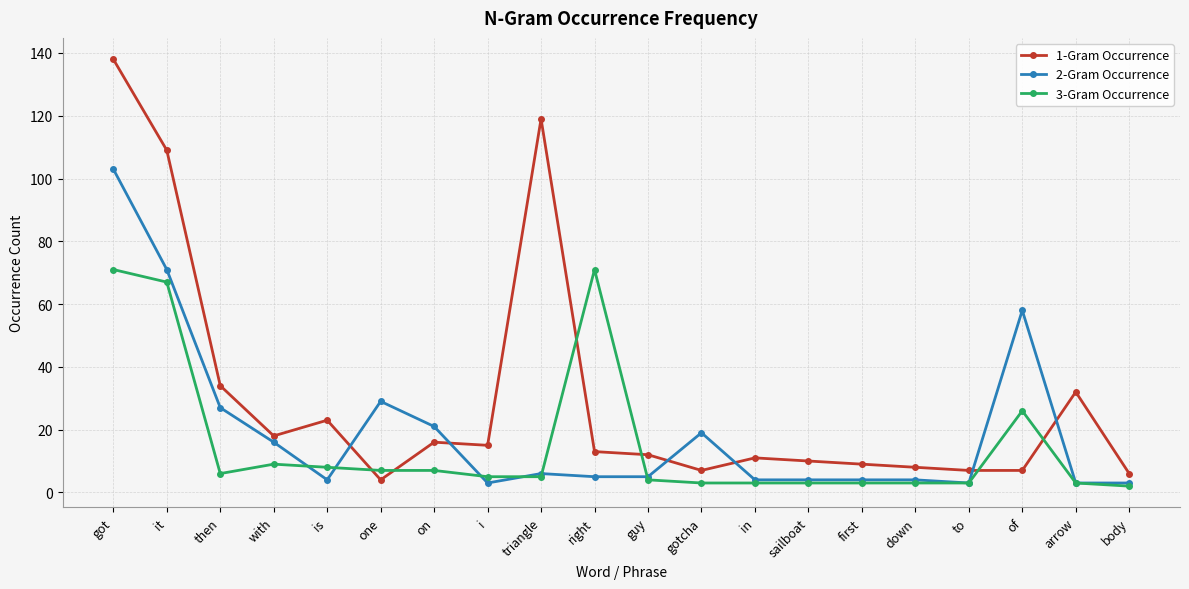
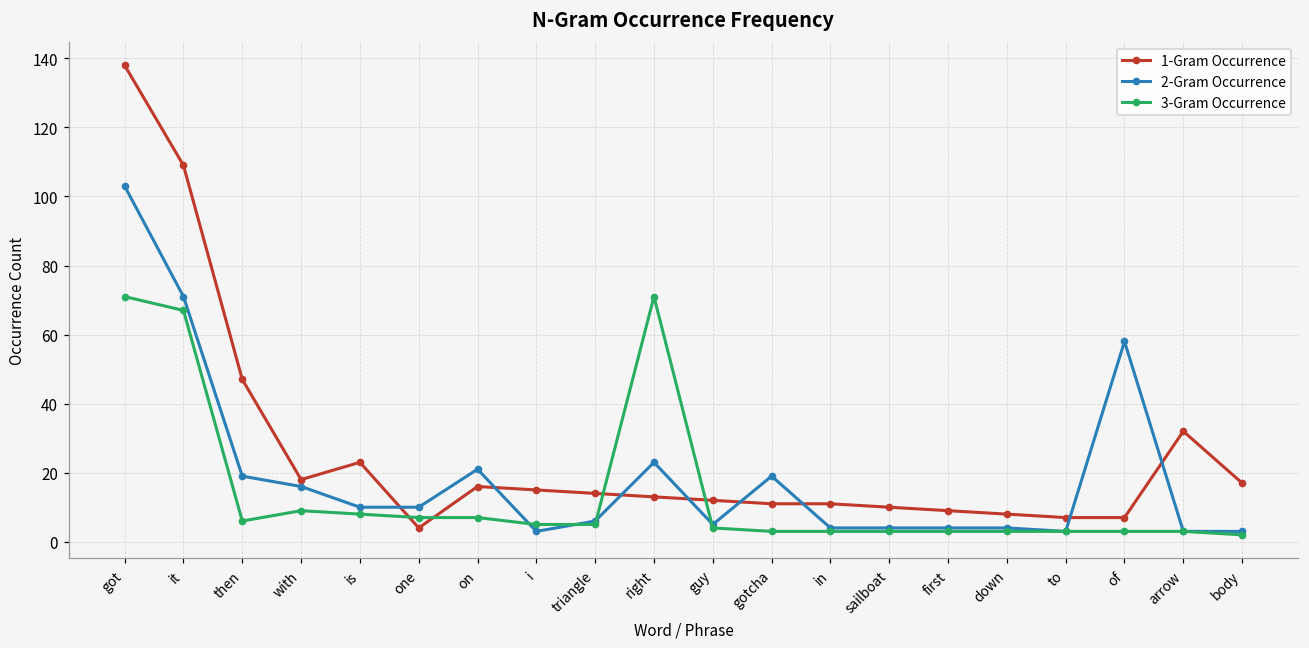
1-Gram Occurrence, then: 34 -> 47
2-Gram Occurrence, then: 27 -> 19
2-Gram Occurrence, is: 4 -> 10
2-Gram Occurrence, one: 29 -> 10
1-Gram Occurrence, triangle: 119 -> 14
2-Gram Occurrence, right: 5 -> 23
1-Gram Occurrence, gotcha: 7 -> 11
3-Gram Occurrence, of: 26 -> 3
1-Gram Occurrence, body: 6 -> 17
